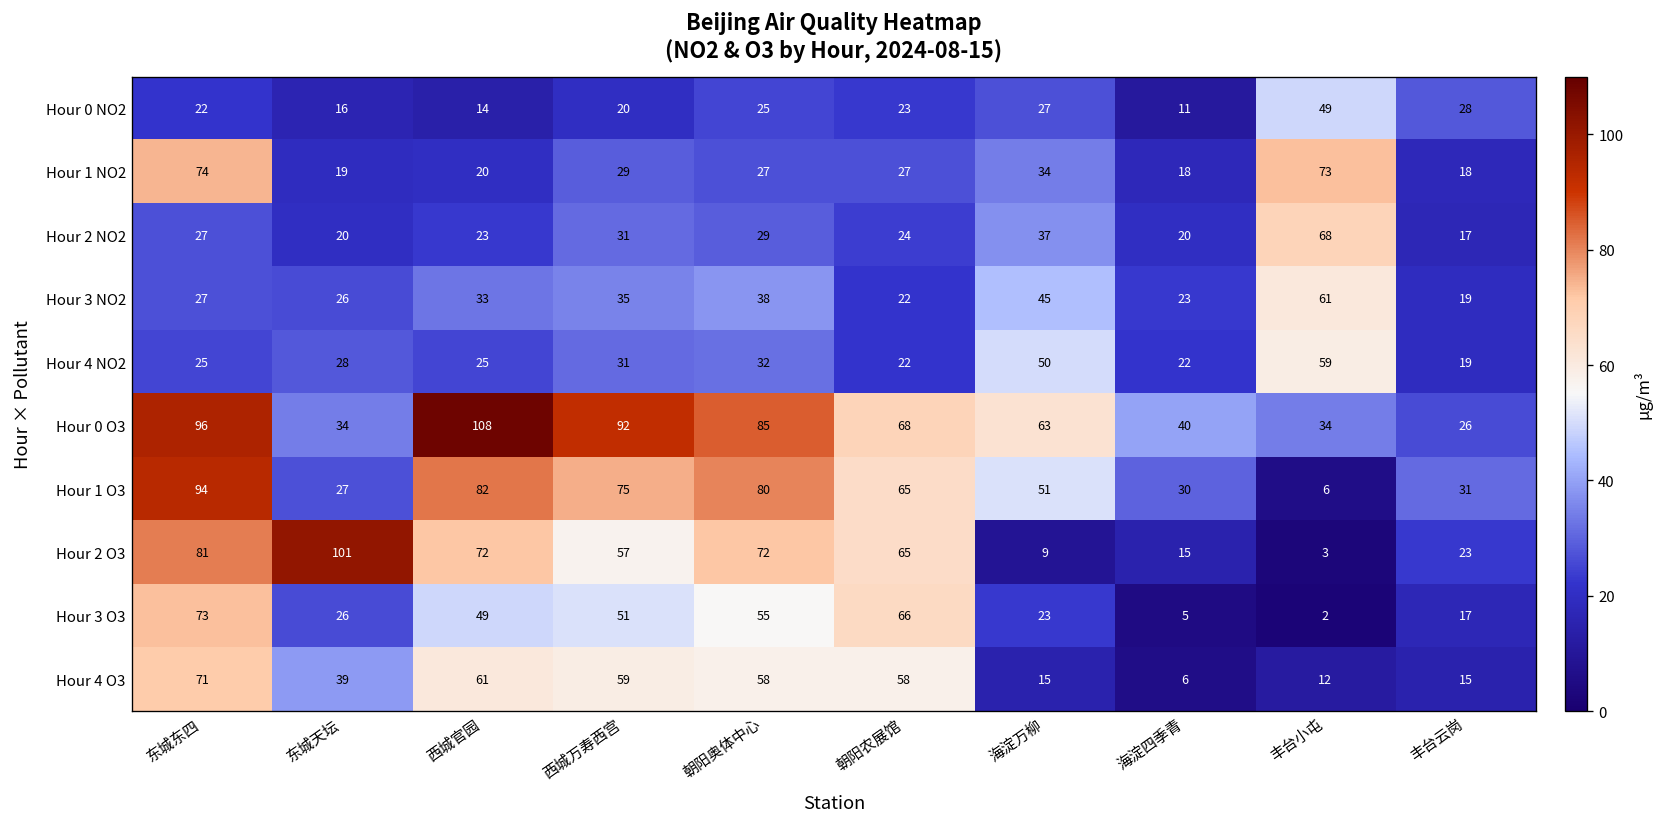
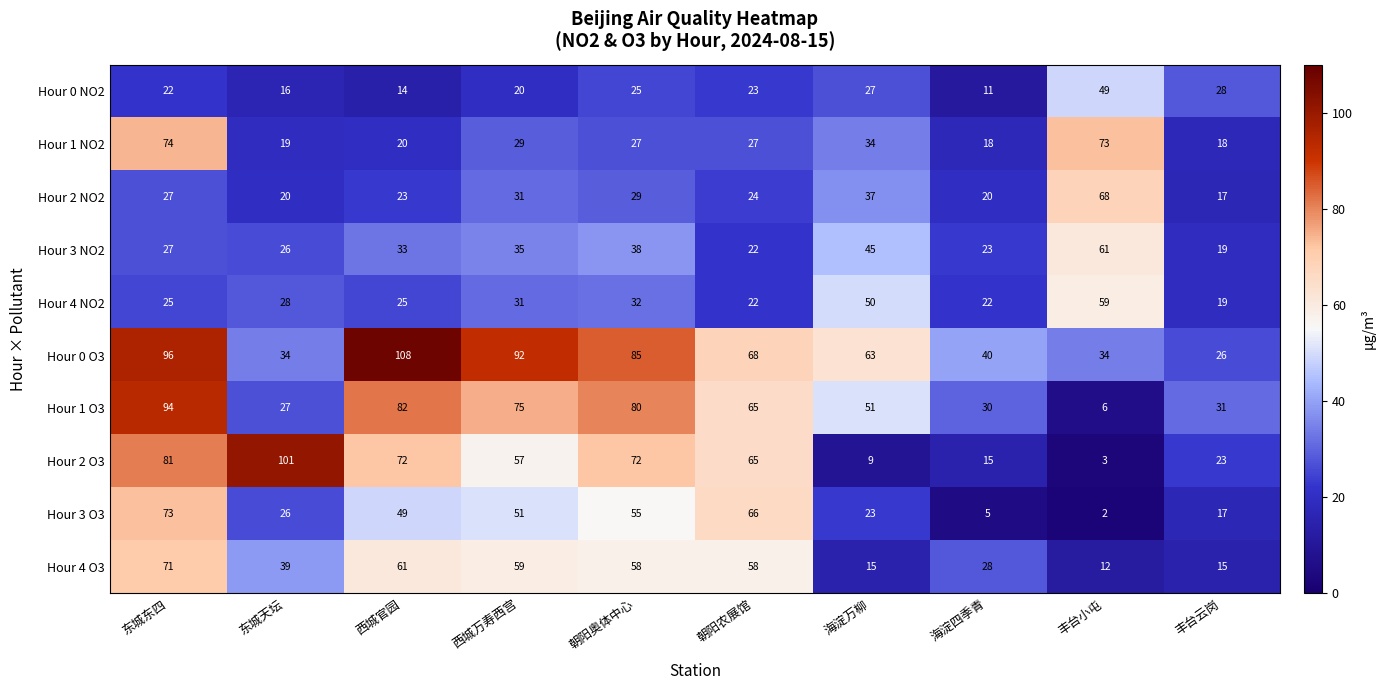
Hour 4 O3, 海淀四季青: 6 -> 28
